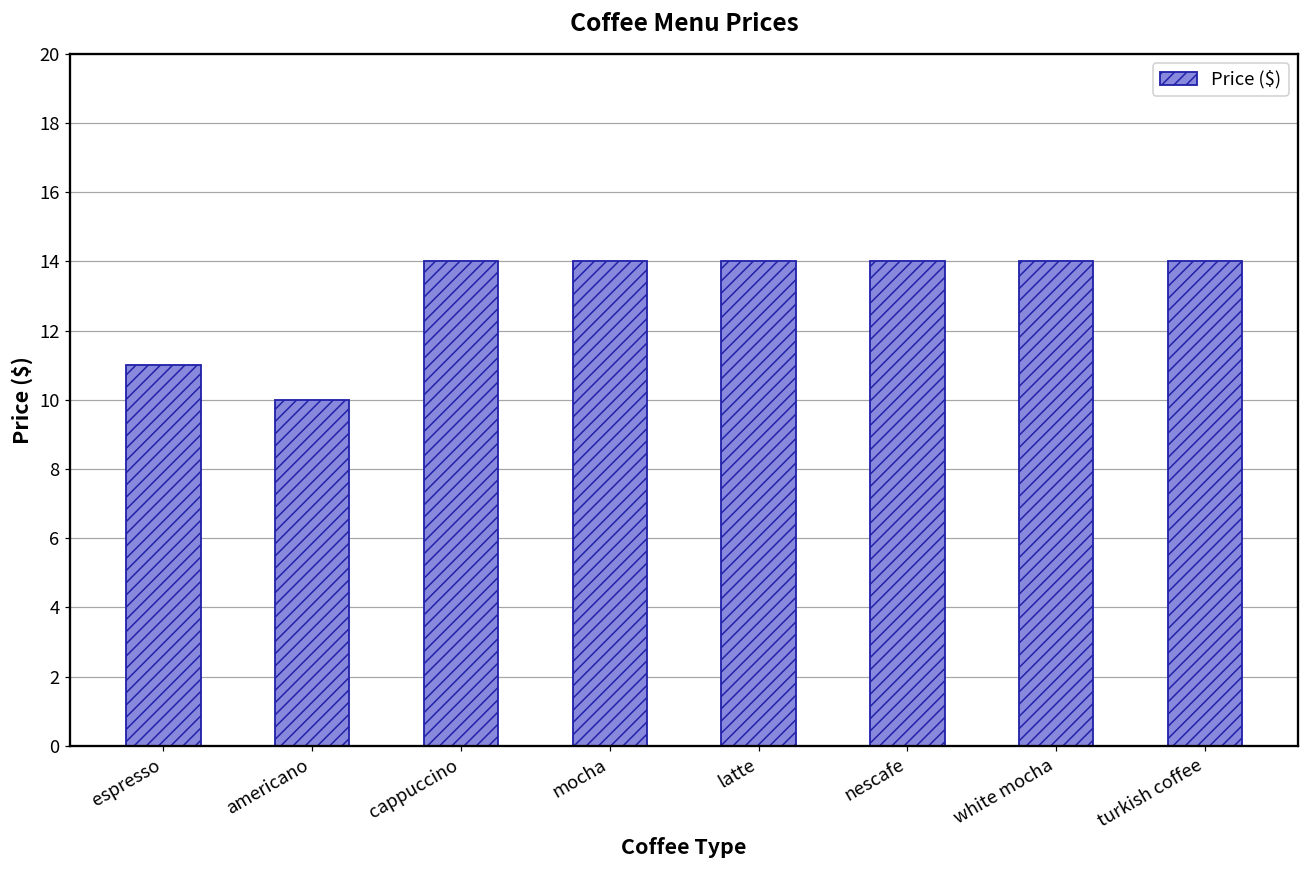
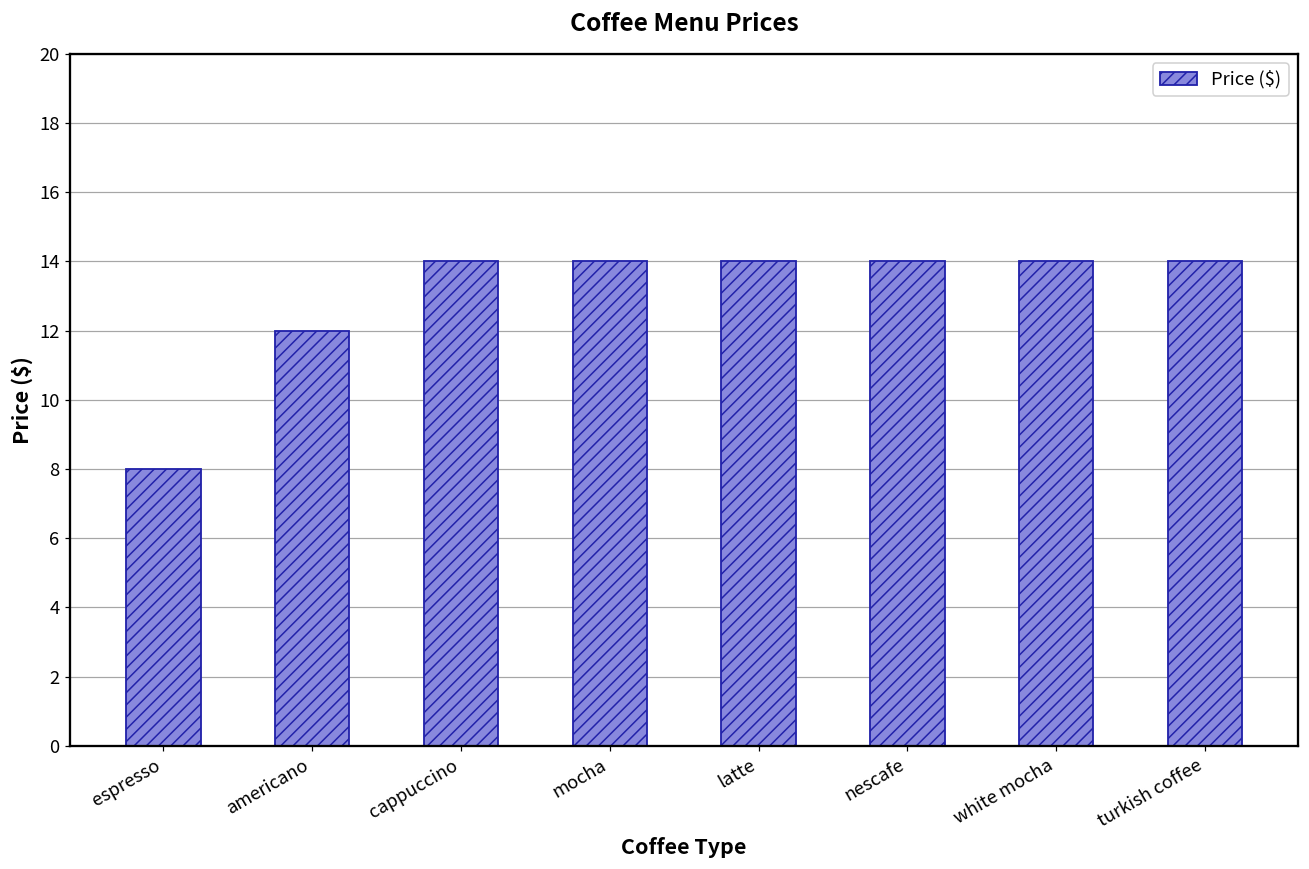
espresso: 11 -> 8
americano: 10 -> 12
